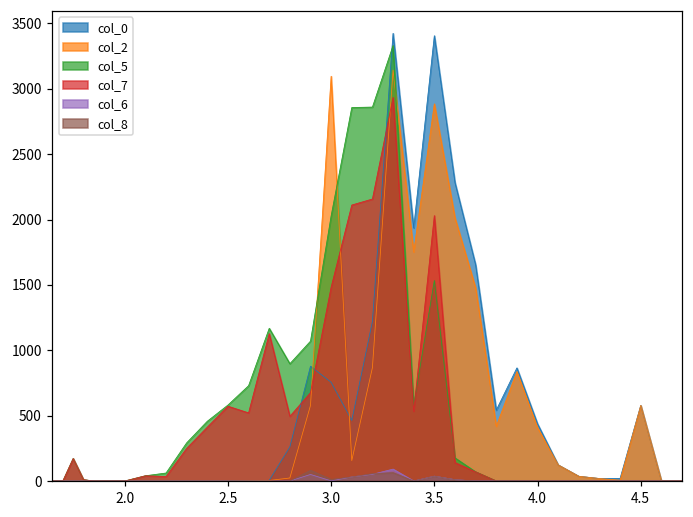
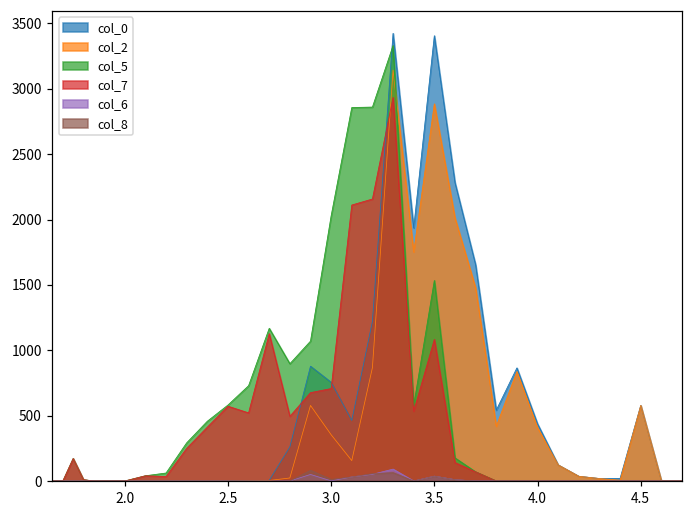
col_2, 3.0: 3100 -> 350
col_7, 3.0: 1480 -> 710
col_7, 3.5: 2030 -> 1080
